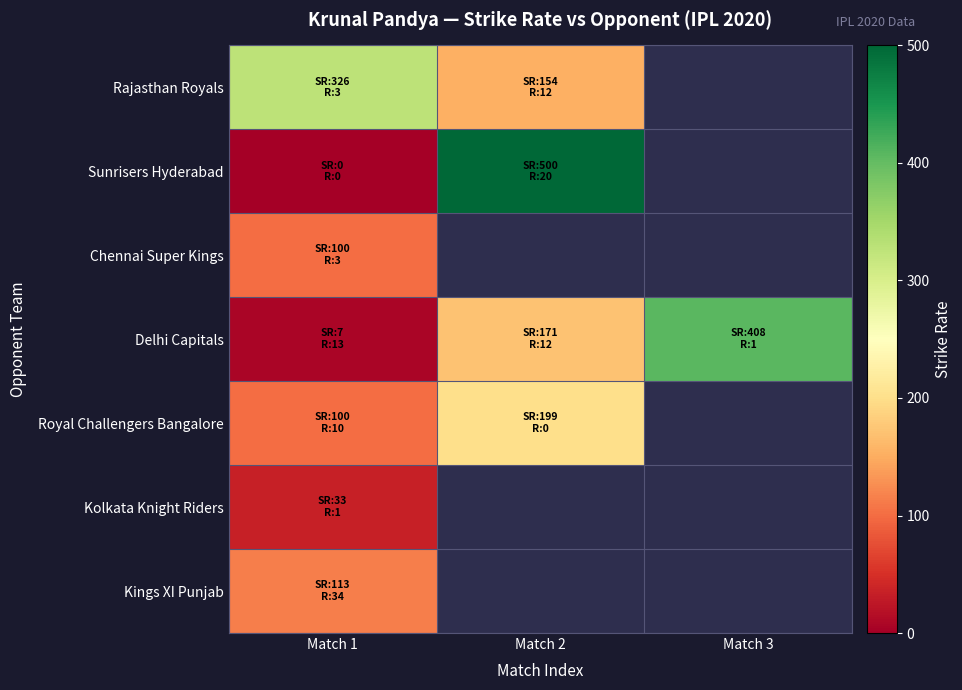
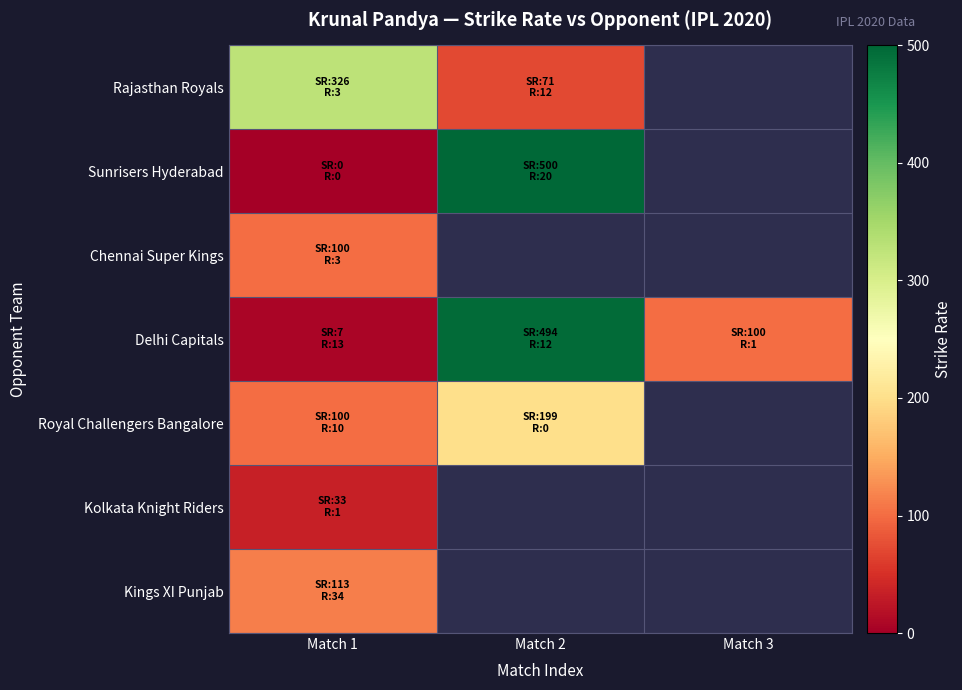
Rajasthan Royals, Match 2: 154 -> 71
Delhi Capitals, Match 2: 171 -> 494
Delhi Capitals, Match 3: 408 -> 100
